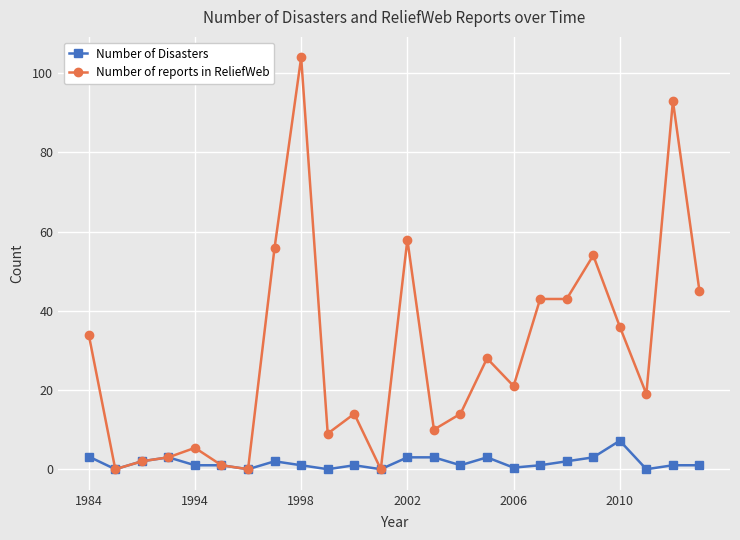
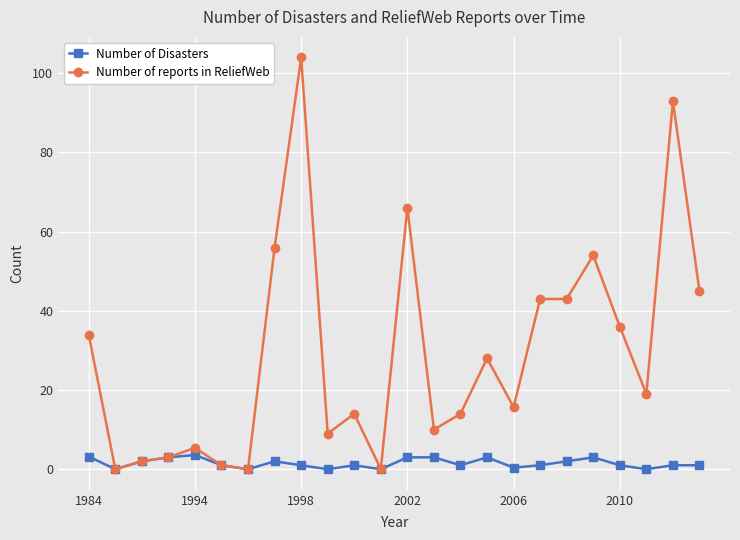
Number of Disasters, 1994: 1 -> 4
Number of reports in ReliefWeb, 2002: 58 -> 66
Number of reports in ReliefWeb, 2006: 21 -> 16
Number of Disasters, 2010: 7 -> 1
